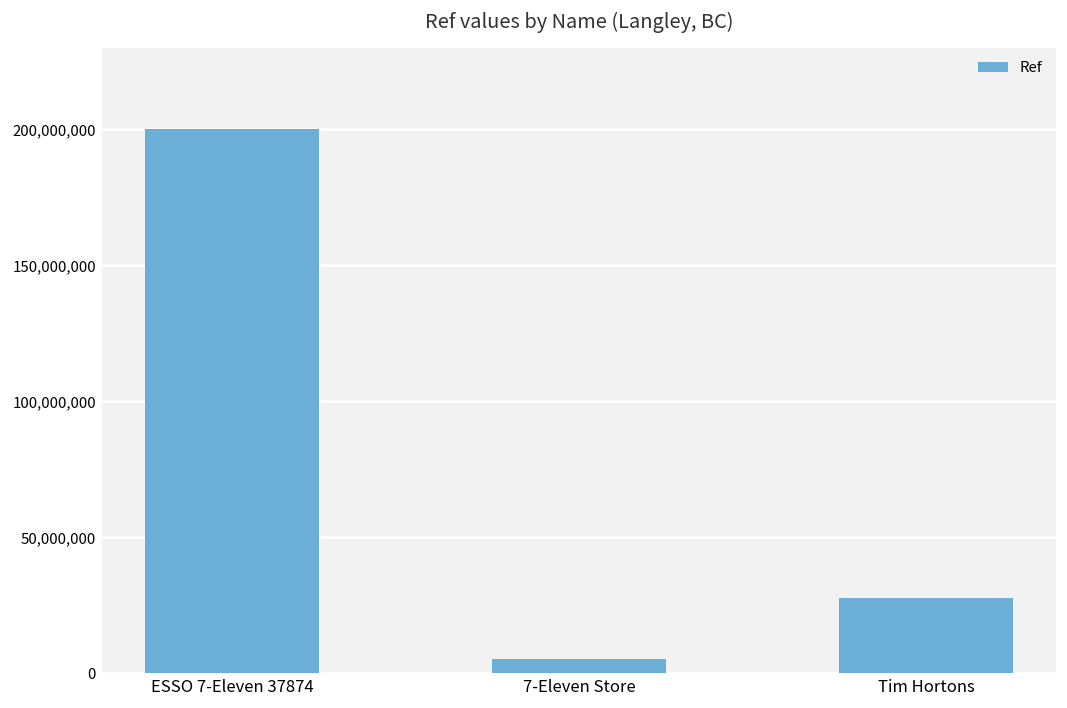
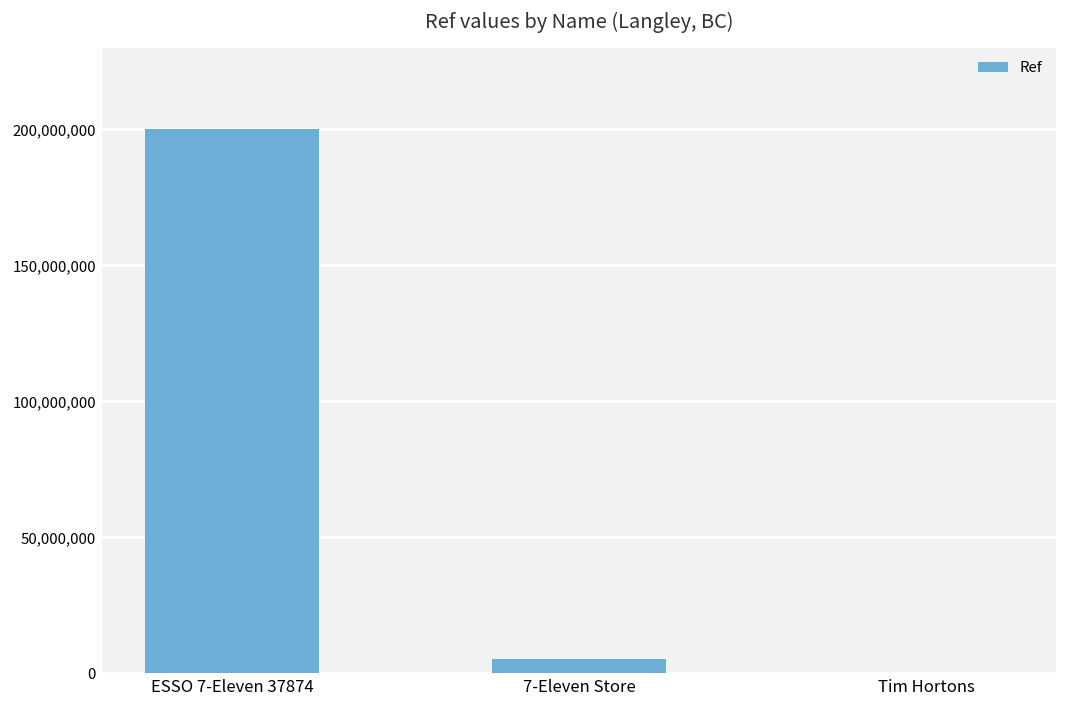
Tim Hortons: 28,000,000 -> 0
